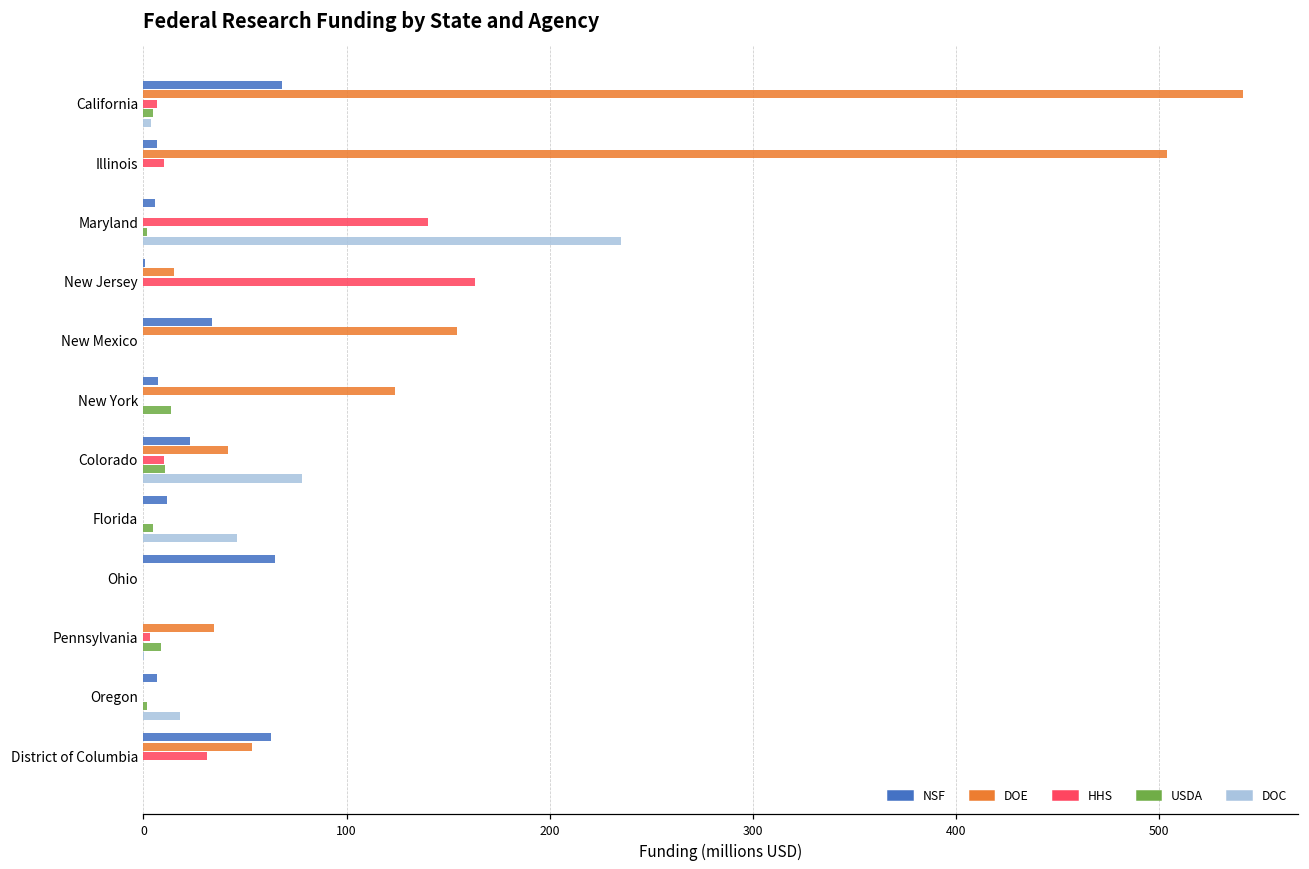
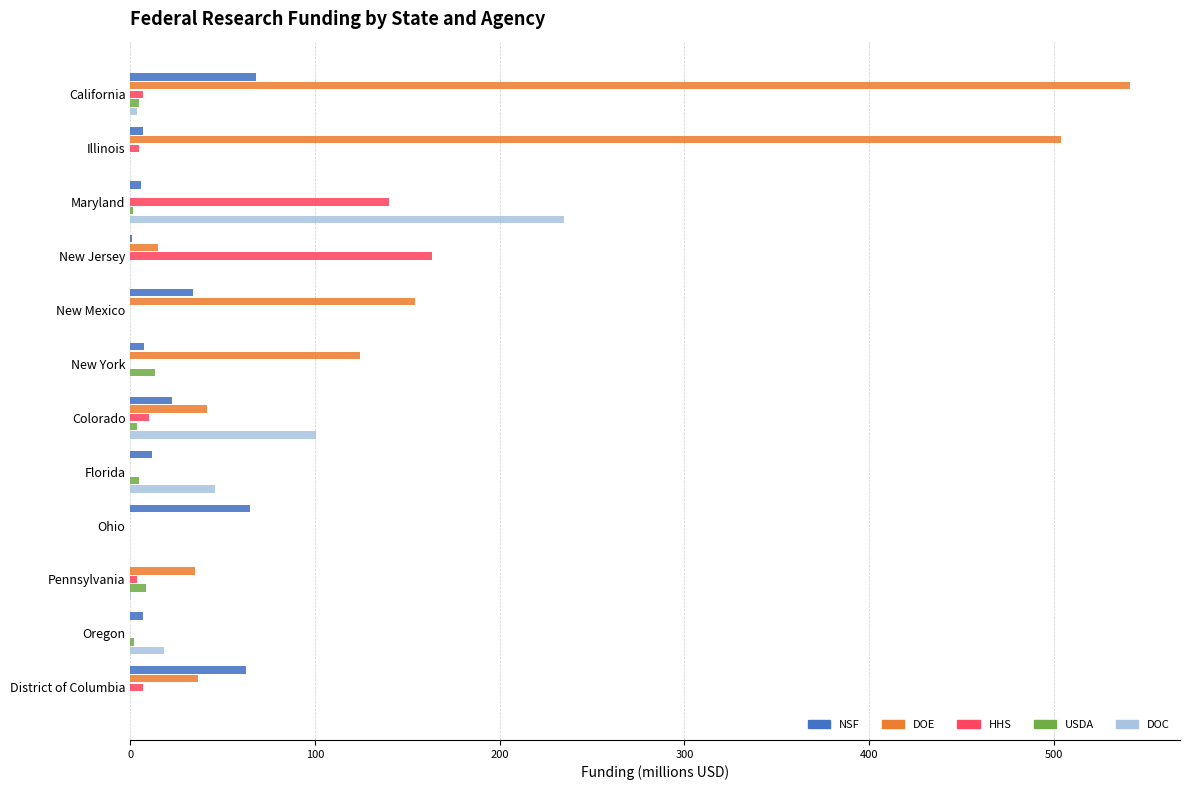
HHS, Illinois: 10 -> 5
USDA, Colorado: 11 -> 4
DOC, Colorado: 78 -> 101
DOE, District of Columbia: 53 -> 36
HHS, District of Columbia: 31 -> 7
